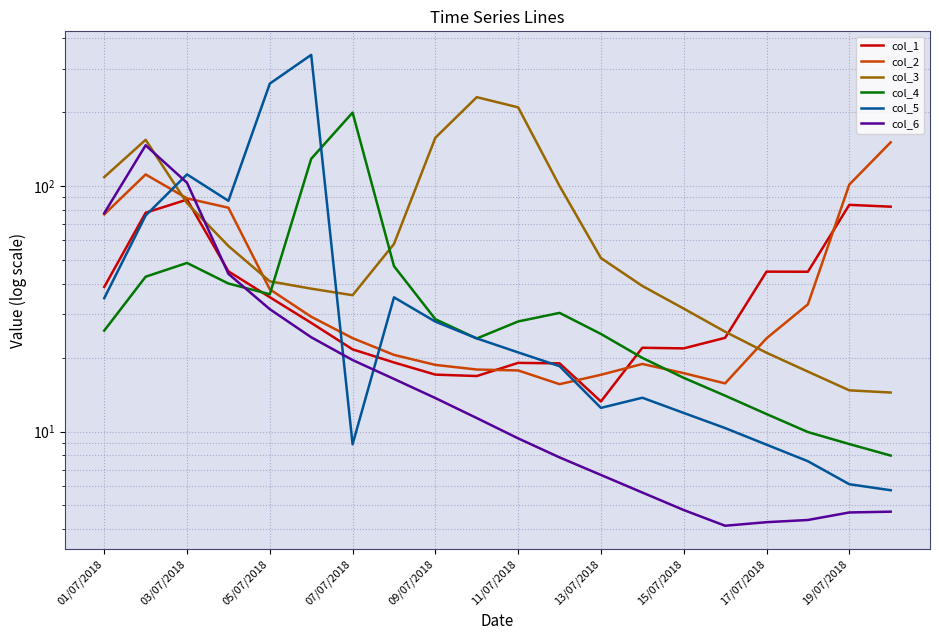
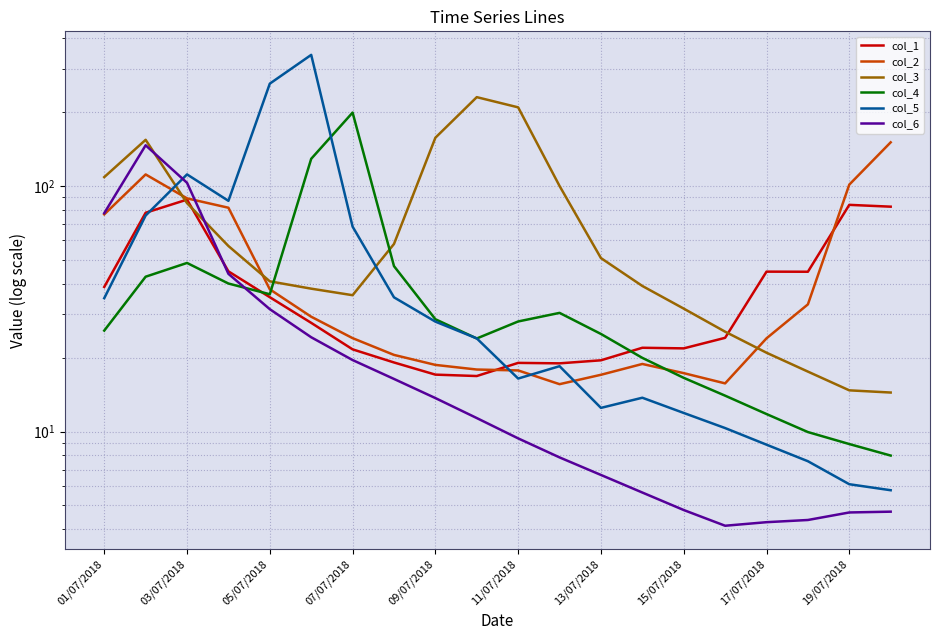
col_5, 07/07/2018: 8.9 -> 68
col_5, 11/07/2018: 21 -> 16
col_1, 13/07/2018: 13 -> 19
